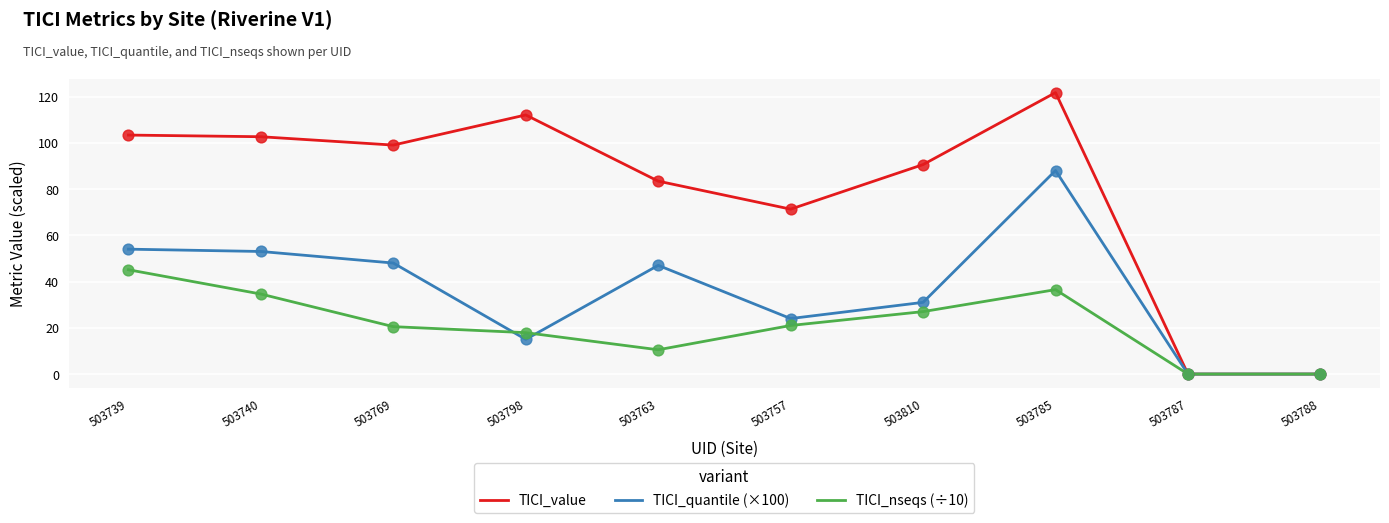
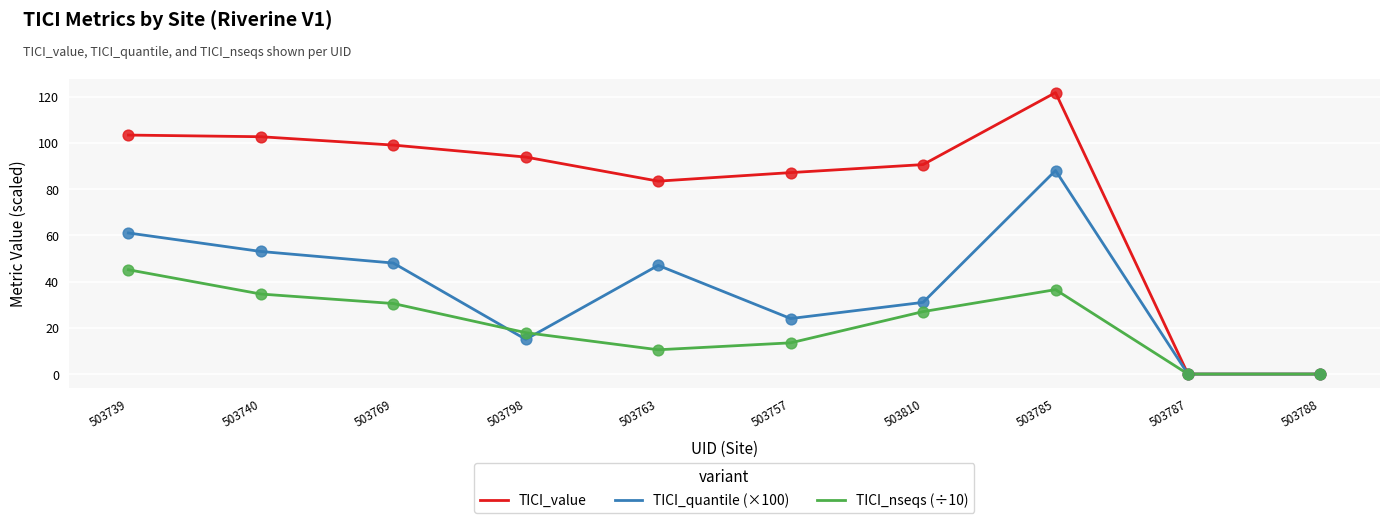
TICI_quantile (×100), 503739: 54 -> 61
TICI_nseqs (÷10), 503769: 21 -> 31
TICI_value, 503798: 112 -> 94
TICI_value, 503757: 71 -> 87
TICI_nseqs (÷10), 503757: 21 -> 14
